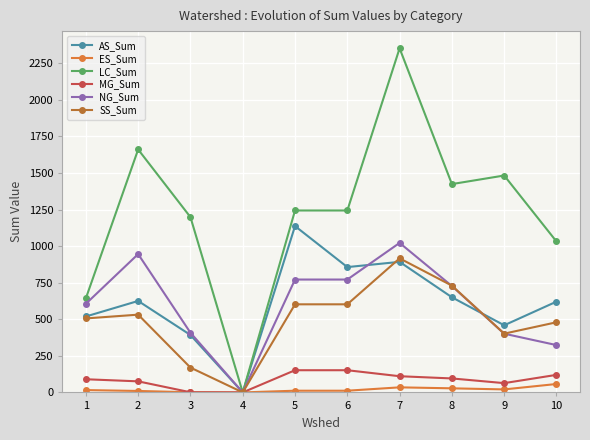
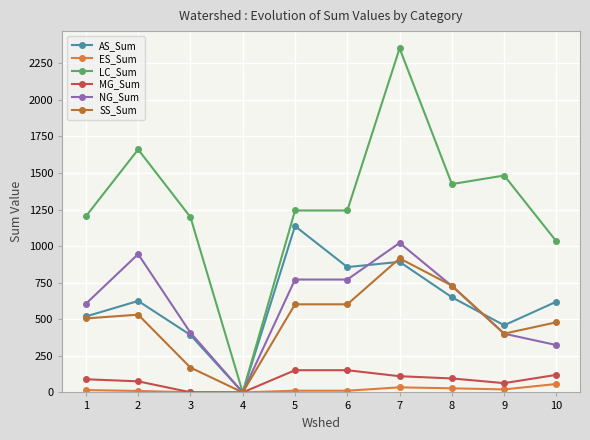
LC_Sum, 1: 640 -> 1200
